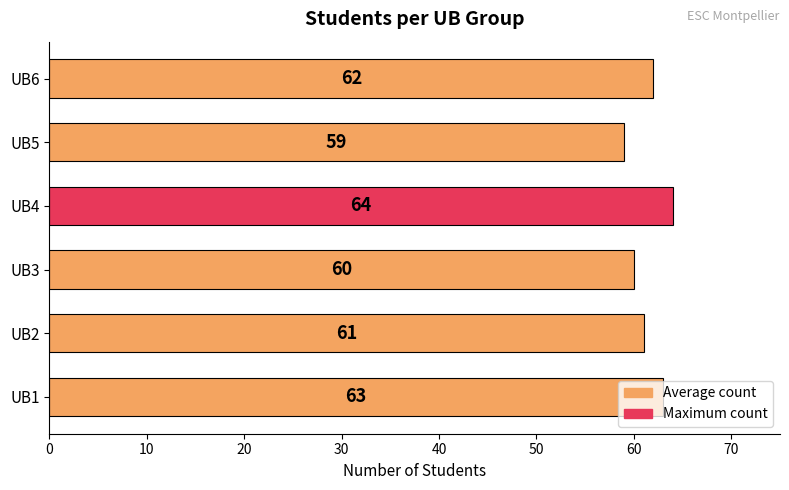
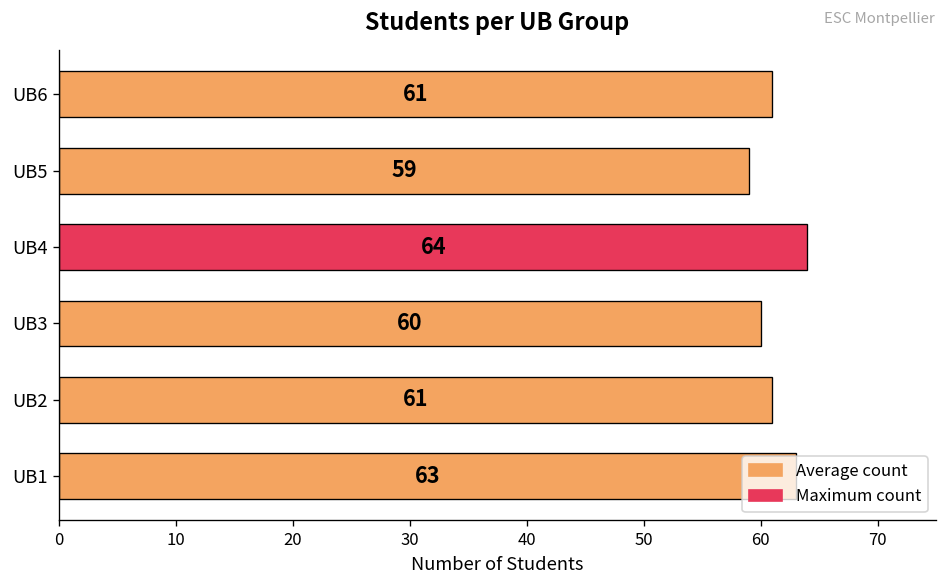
UB6: 62 -> 61
